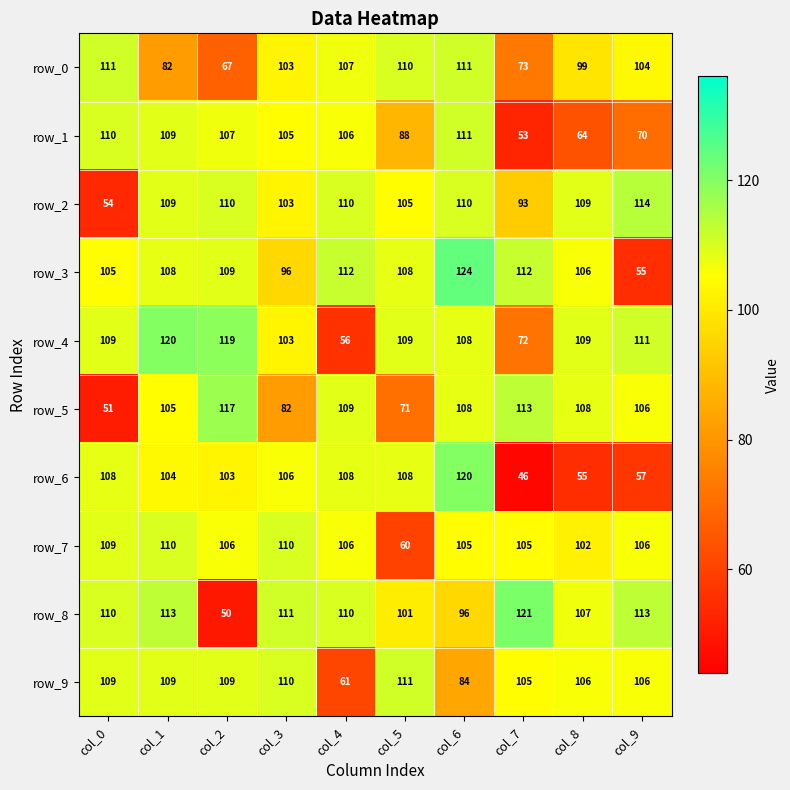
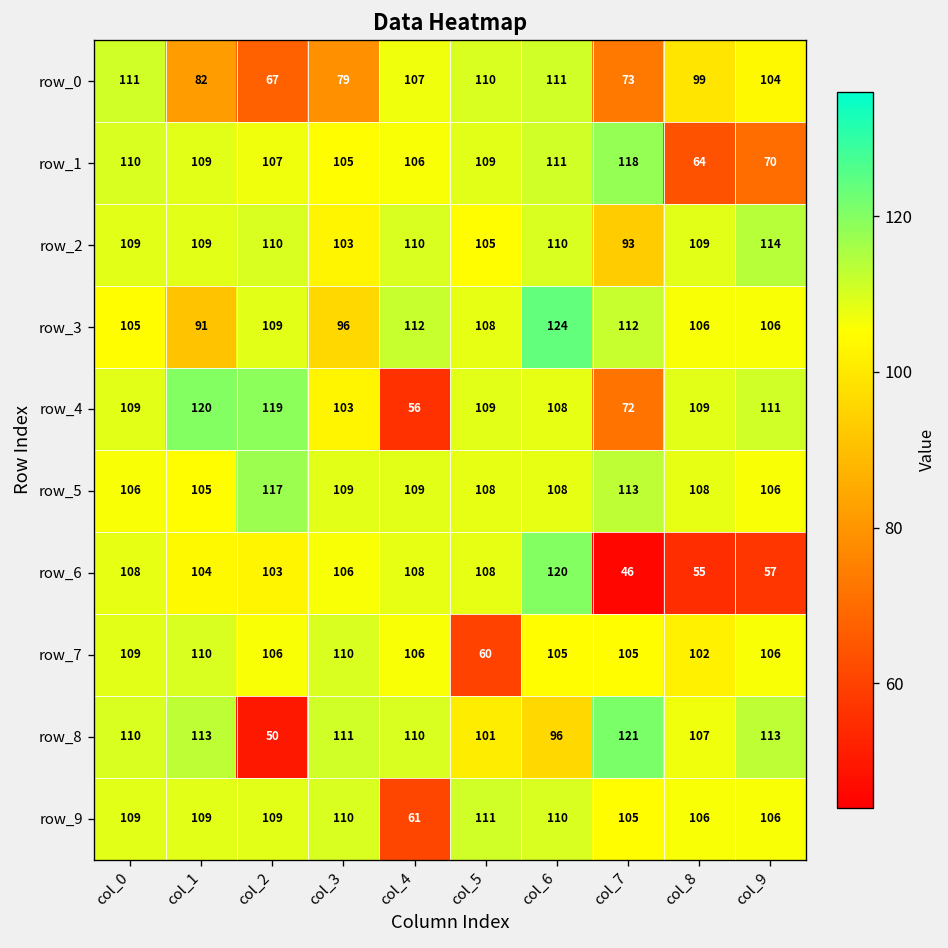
row_0, col_3: 103 -> 79
row_1, col_5: 88 -> 109
row_1, col_7: 53 -> 118
row_2, col_0: 54 -> 109
row_3, col_1: 108 -> 91
row_3, col_9: 55 -> 106
row_5, col_0: 51 -> 106
row_5, col_3: 82 -> 109
row_5, col_5: 71 -> 108
row_9, col_6: 84 -> 110
